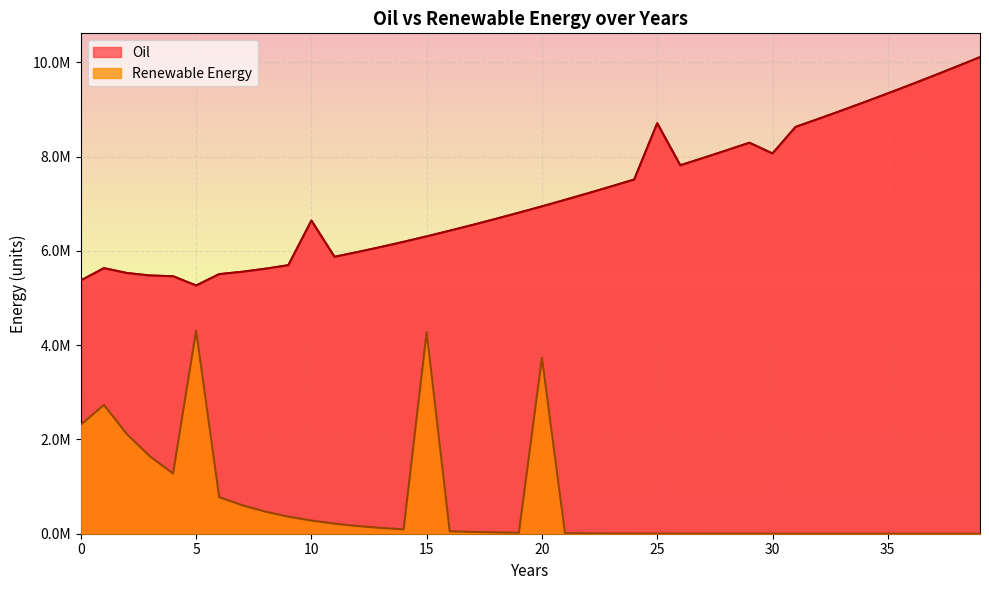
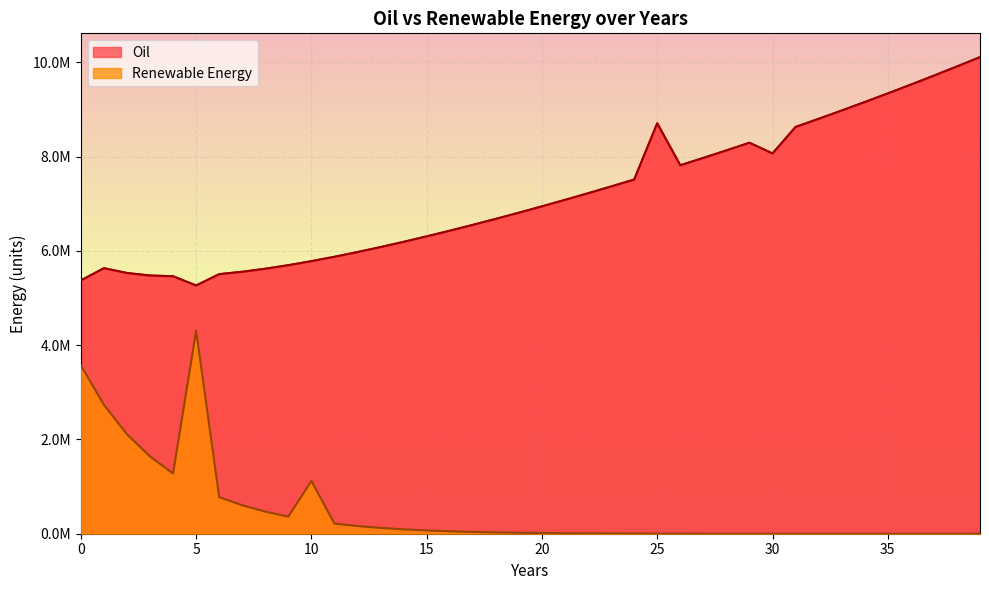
Renewable Energy, 0: 2300000 -> 3600000
Oil, 10: 6600000 -> 5800000
Renewable Energy, 10: 300000 -> 1100000
Renewable Energy, 15: 4300000 -> 100000
Renewable Energy, 20: 3700000 -> 0
